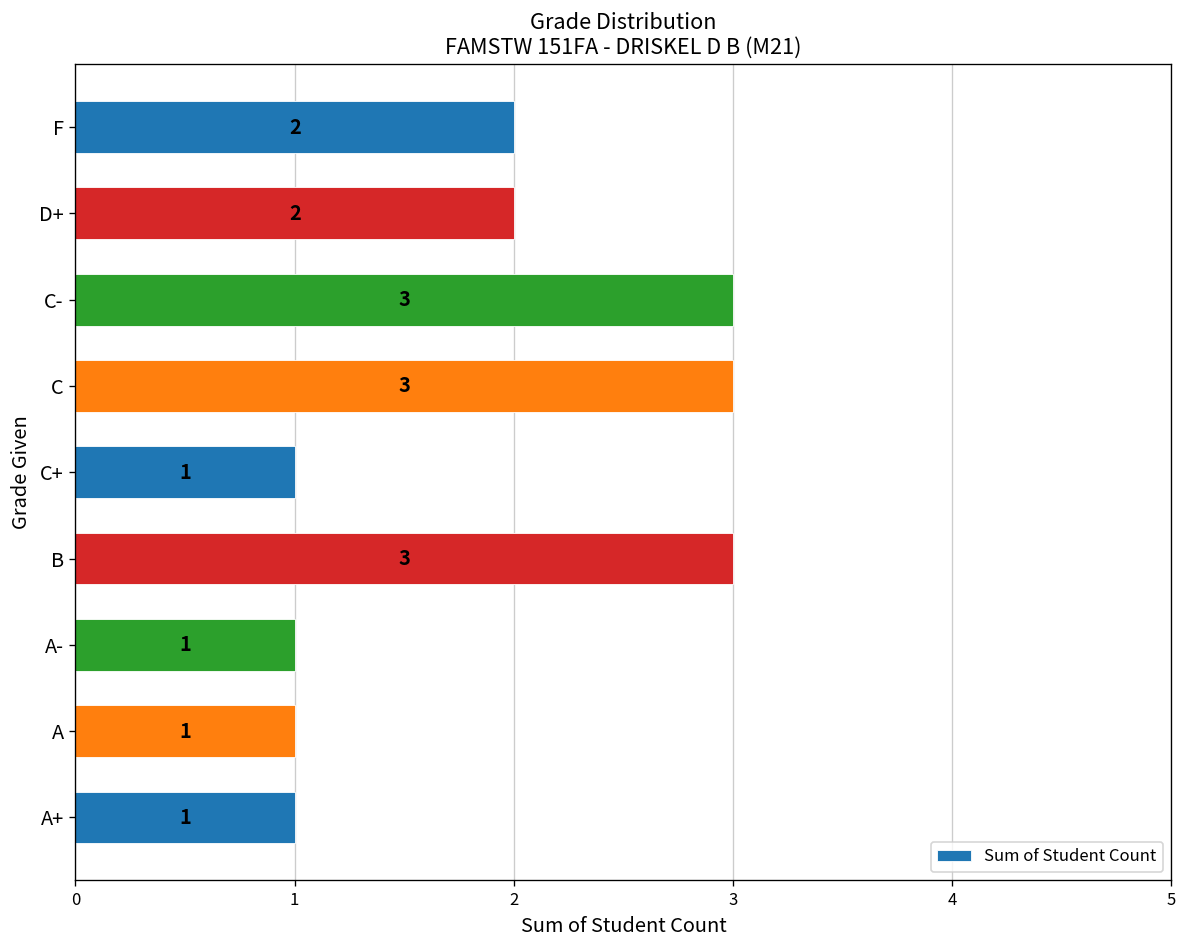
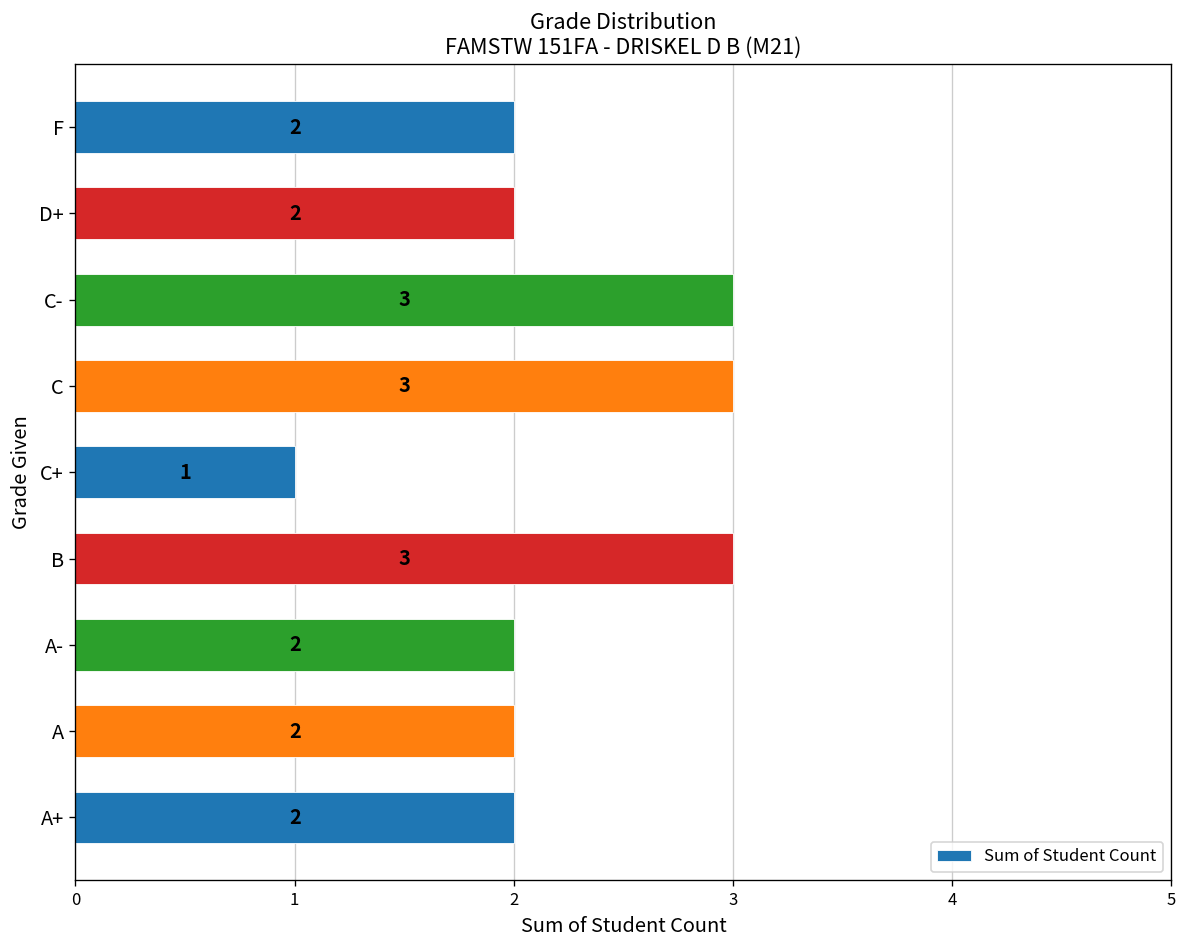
A-: 1 -> 2
A: 1 -> 2
A+: 1 -> 2
